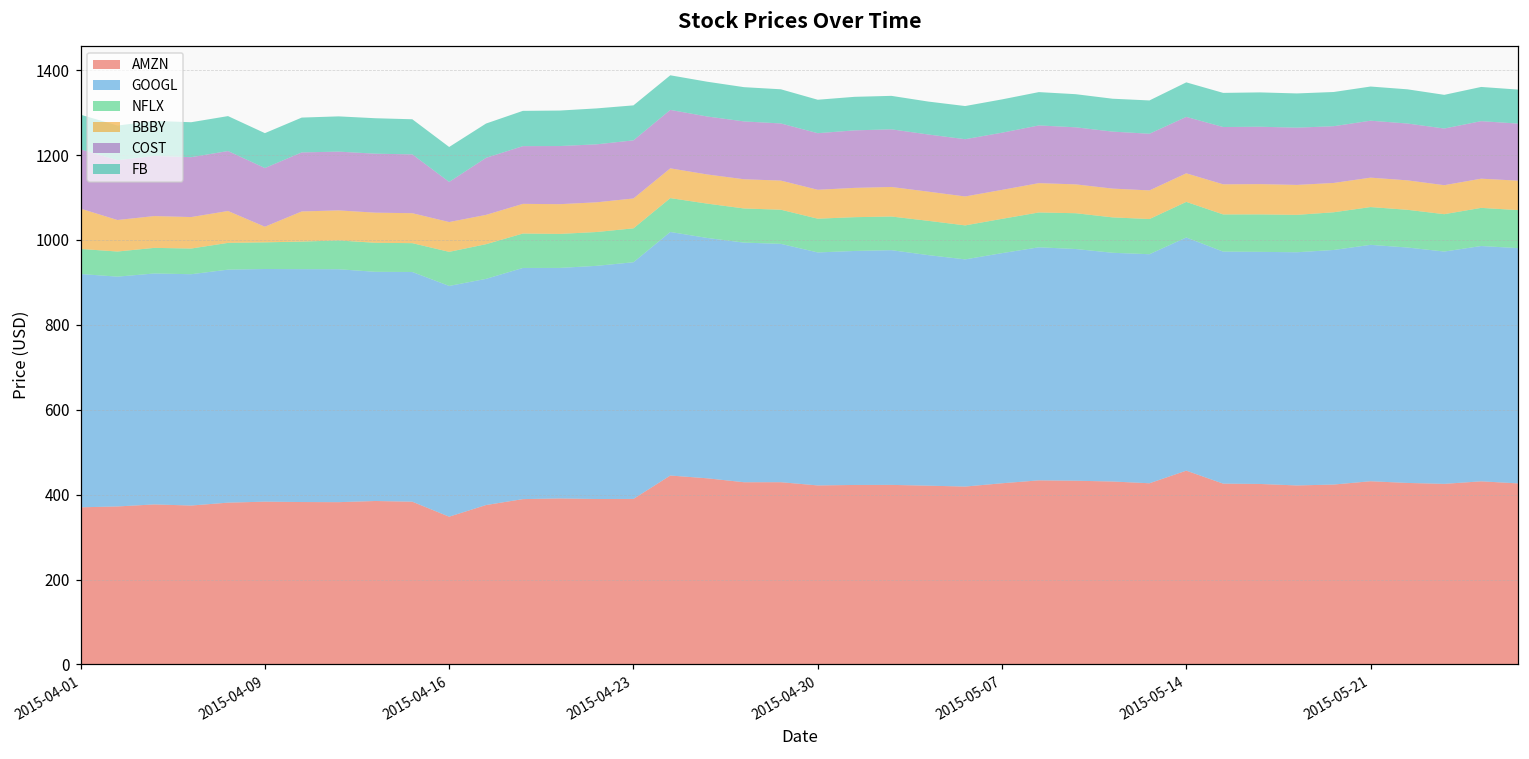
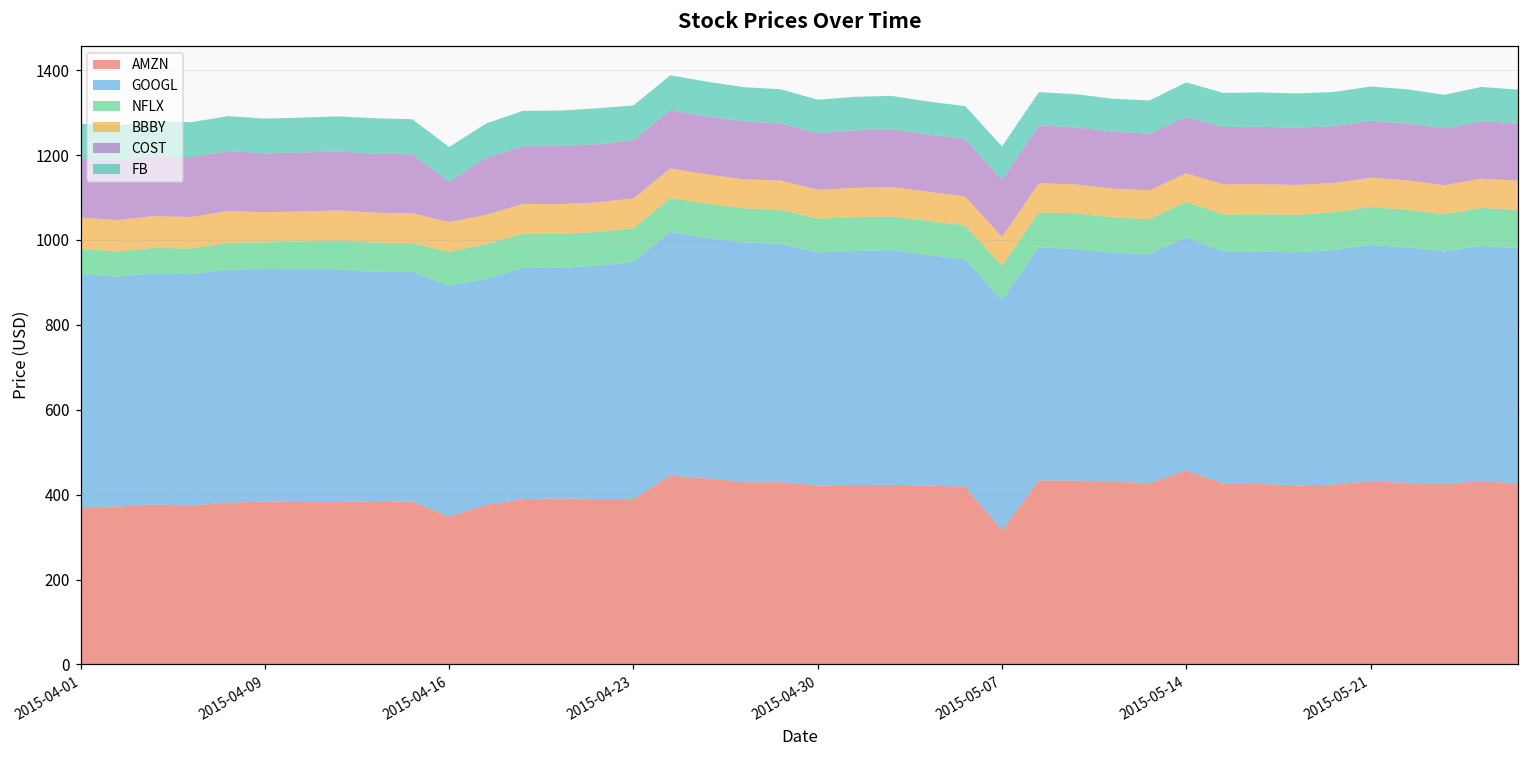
BBBY, 2015-04-01: 90 -> 70
BBBY, 2015-04-09: 40 -> 70
AMZN, 2015-05-07: 430 -> 320
